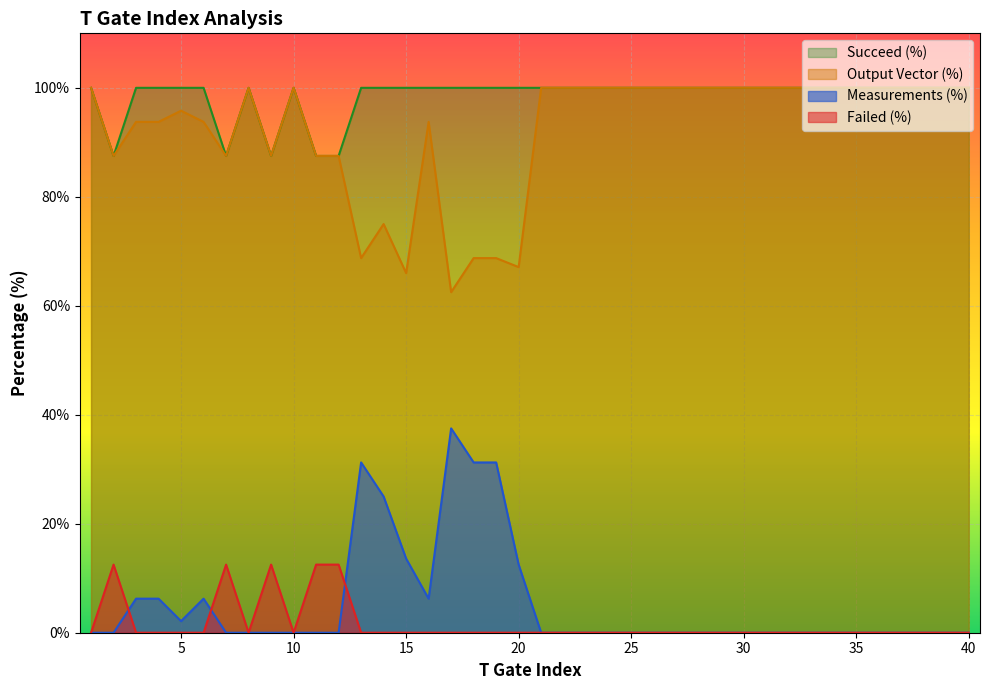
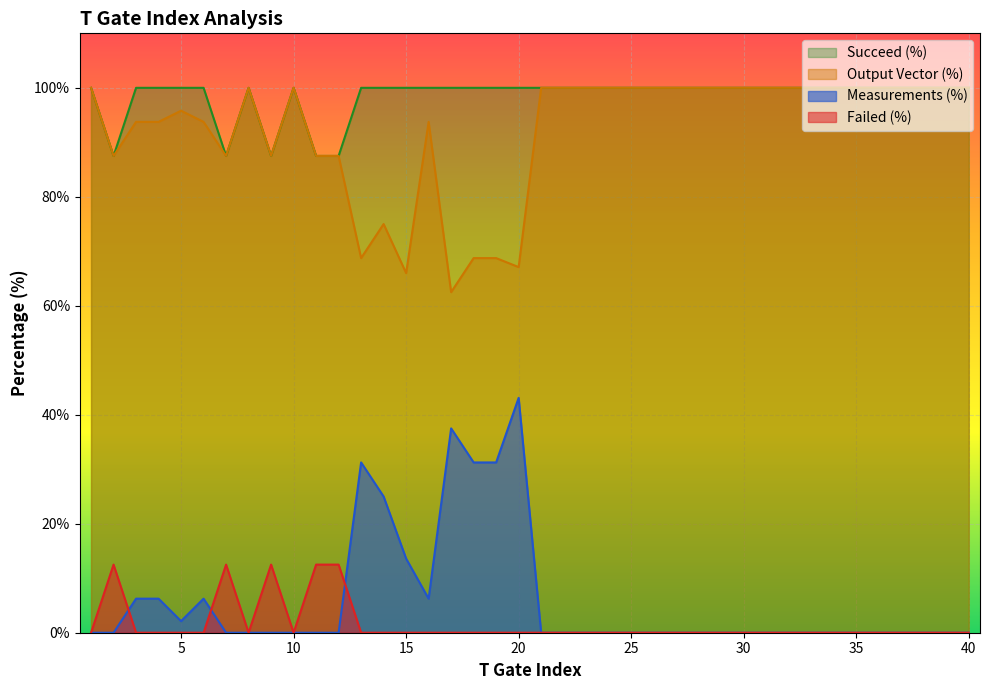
Measurements (%), 20: 13% -> 43%
